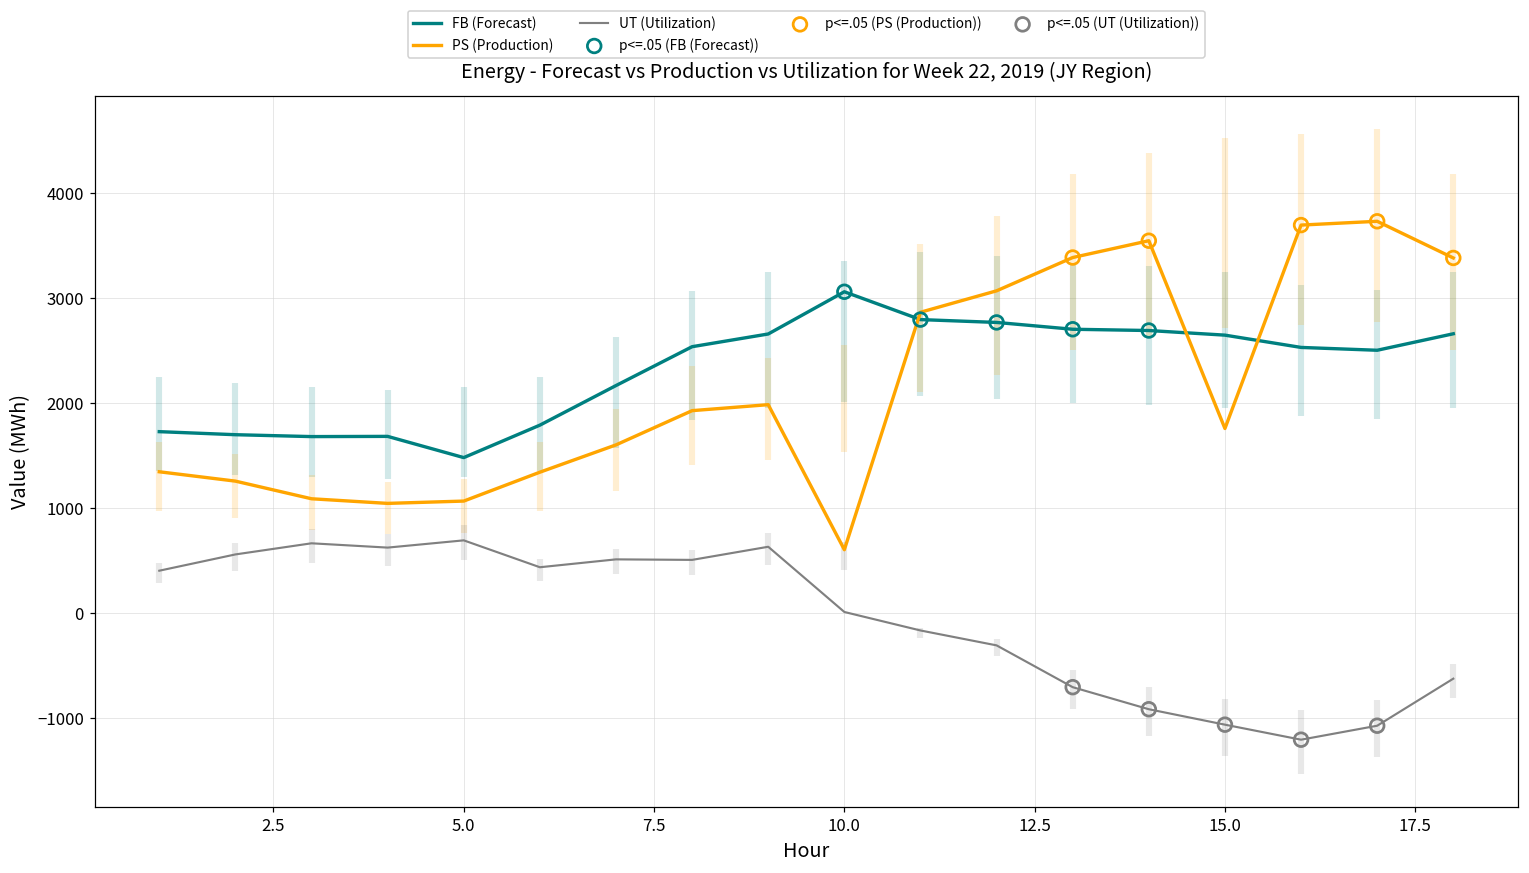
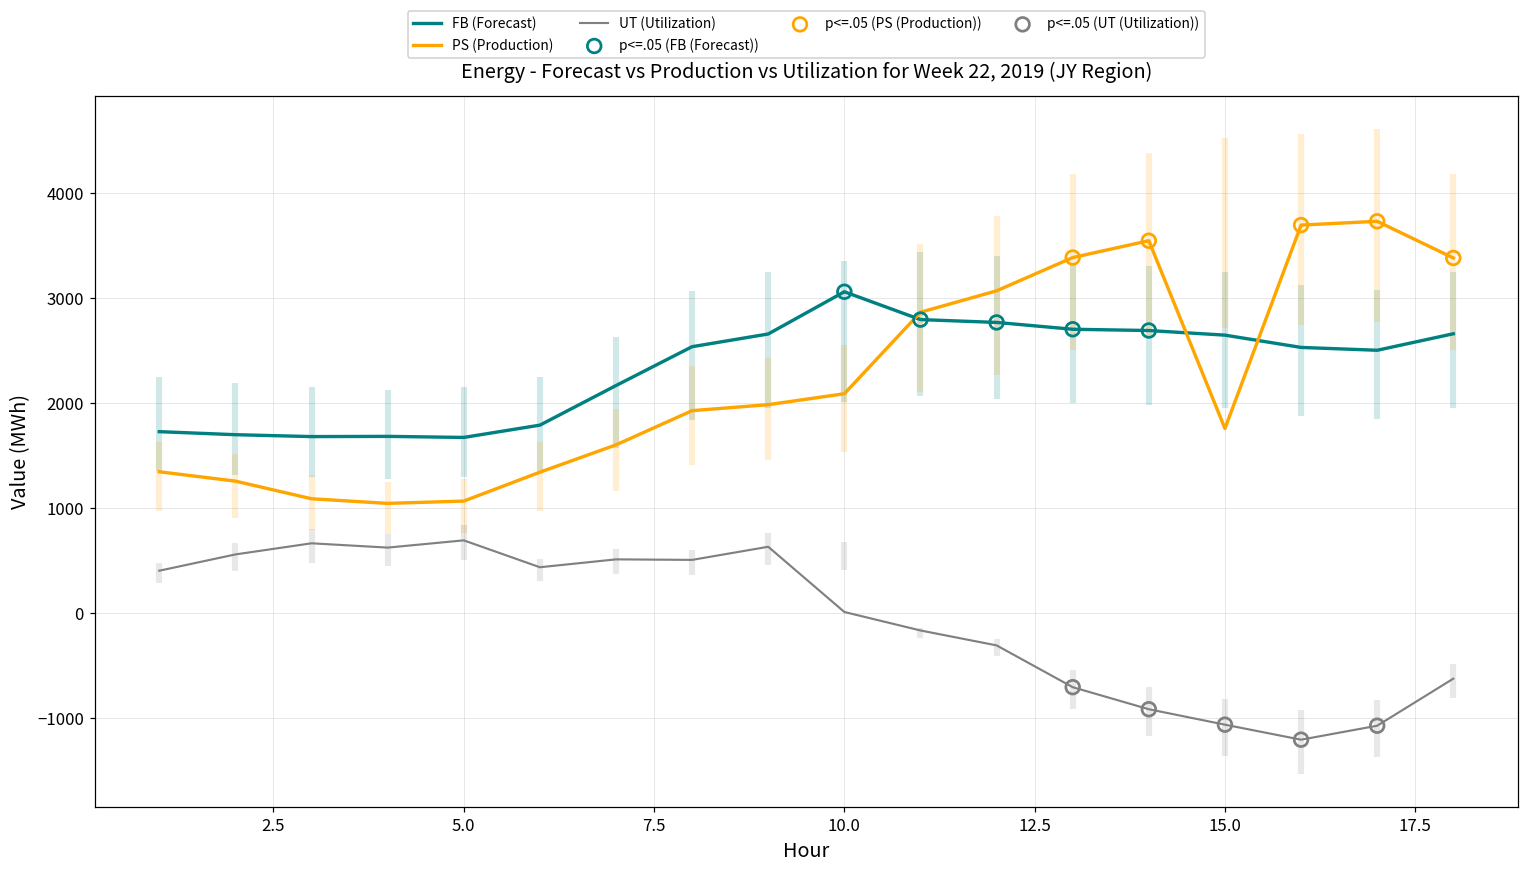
FB (Forecast), 5.0: 1500 -> 1700
PS (Production), 10.0: 600 -> 2100
